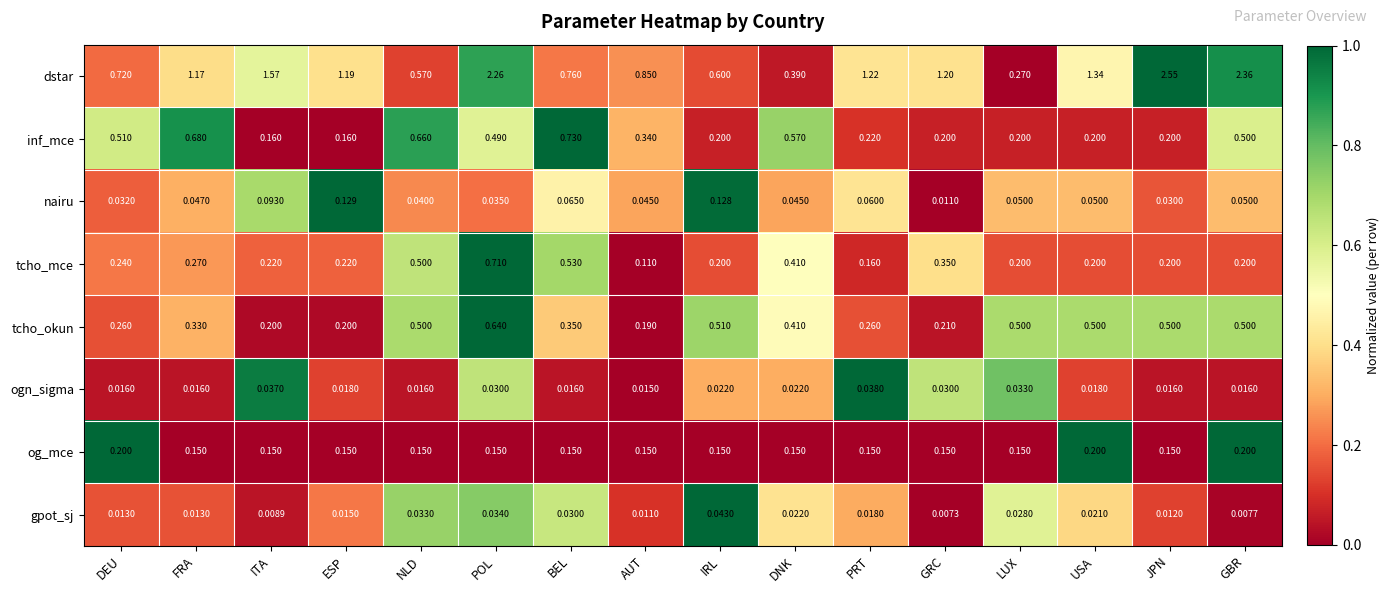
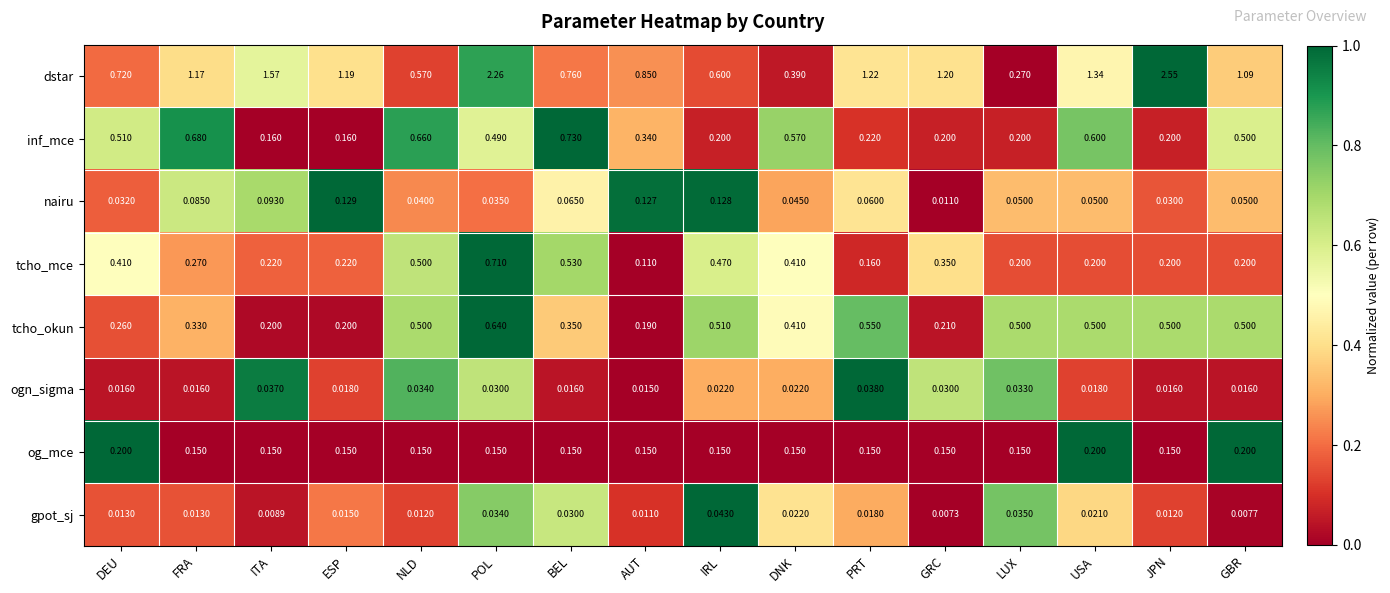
dstar, GBR: 2.36 -> 1.09
inf_mce, USA: 0.200 -> 0.600
nairu, FRA: 0.0470 -> 0.0850
nairu, AUT: 0.0450 -> 0.127
tcho_mce, DEU: 0.240 -> 0.410
tcho_mce, IRL: 0.200 -> 0.470
tcho_okun, PRT: 0.260 -> 0.550
ogn_sigma, NLD: 0.0160 -> 0.0340
gpot_sj, NLD: 0.0330 -> 0.0120
gpot_sj, LUX: 0.0280 -> 0.0350
